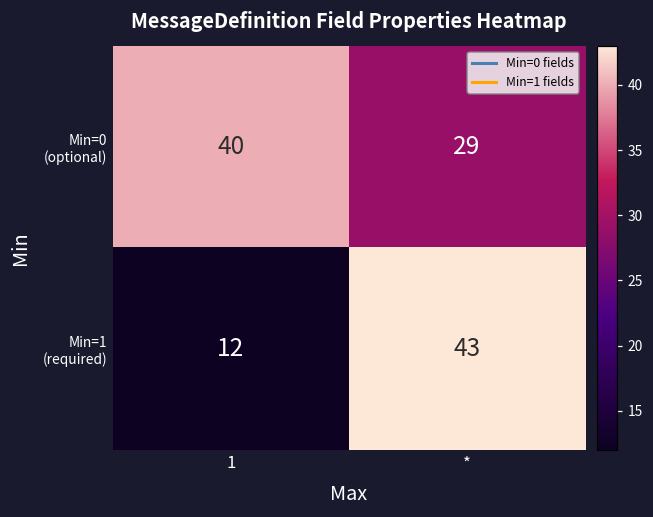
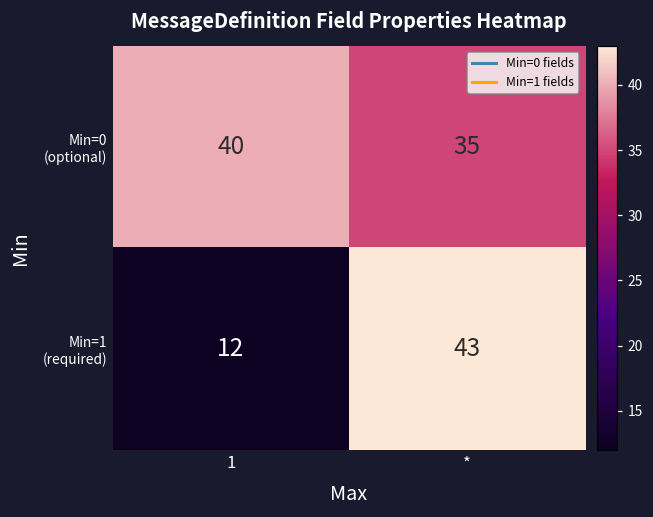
Min=0 (optional), *: 29 -> 35
